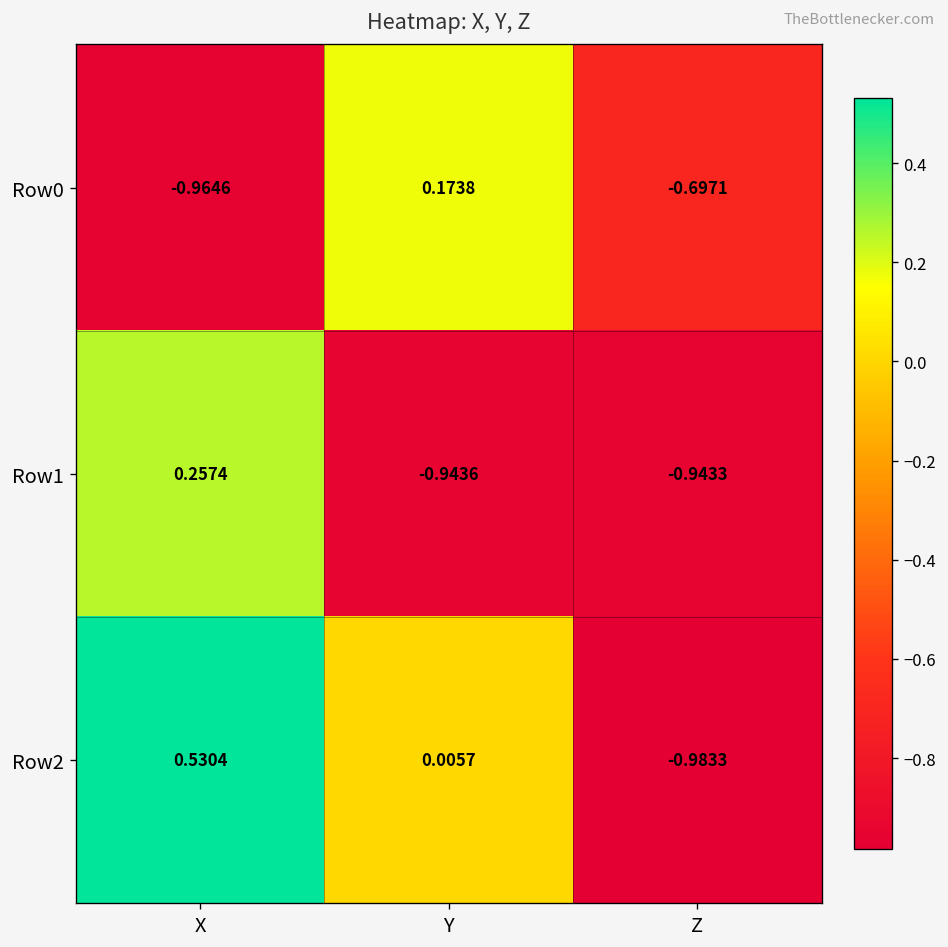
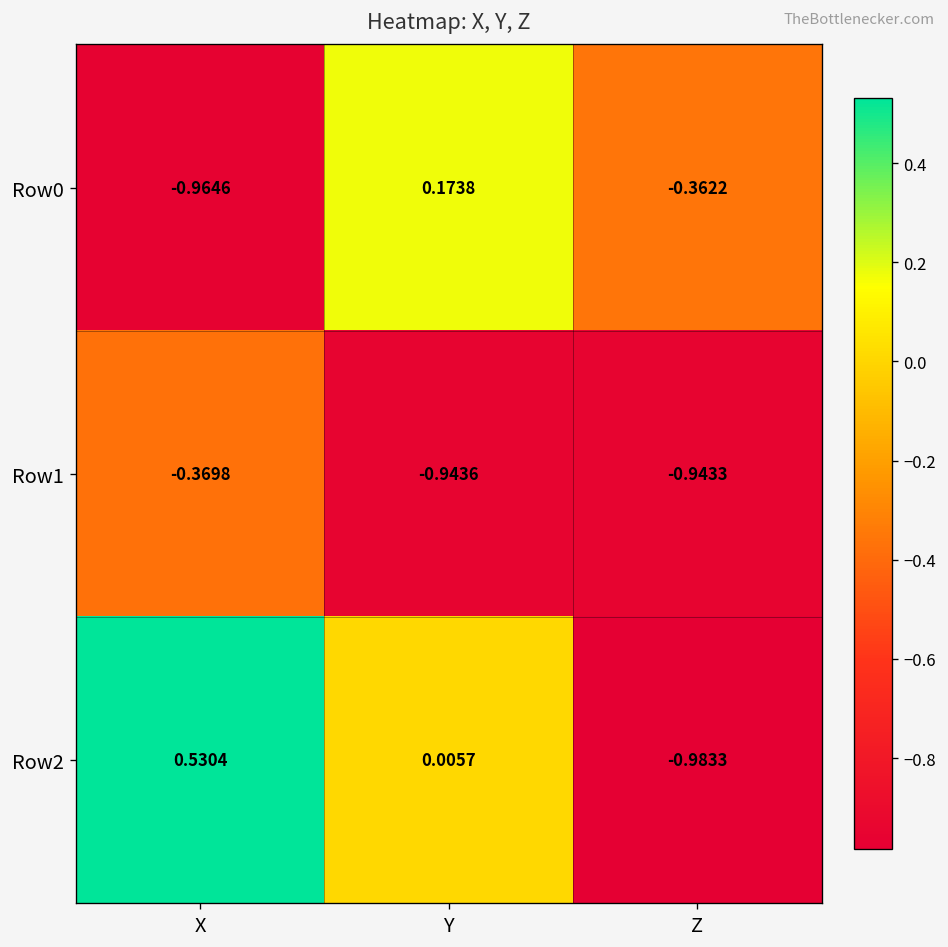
Row0, Z: -0.6971 -> -0.3622
Row1, X: 0.2574 -> -0.3698
